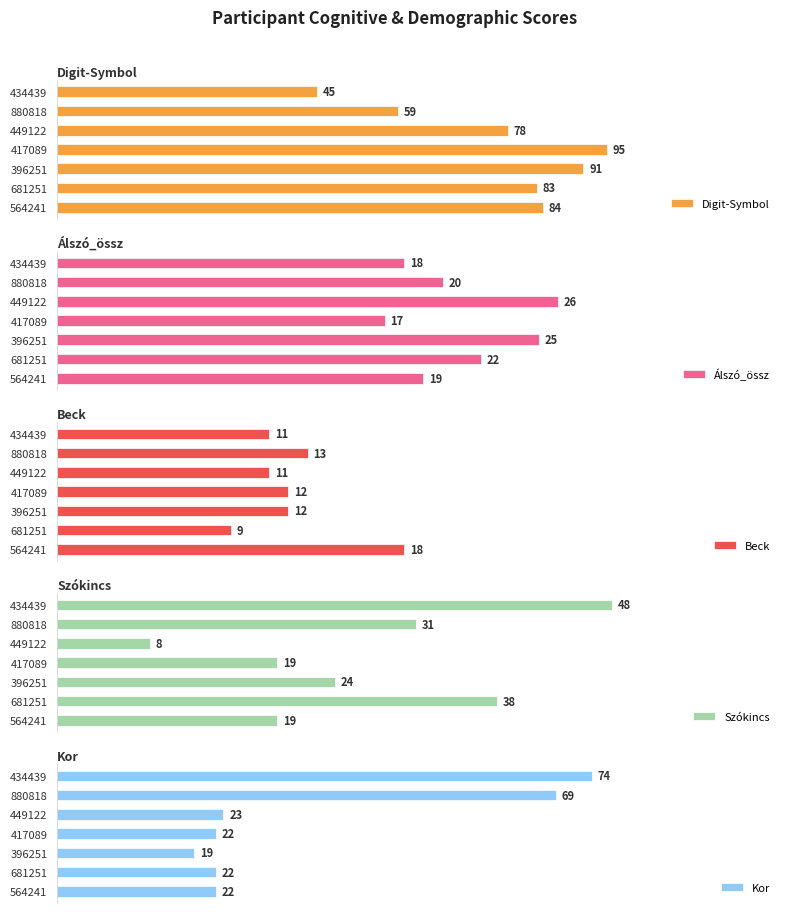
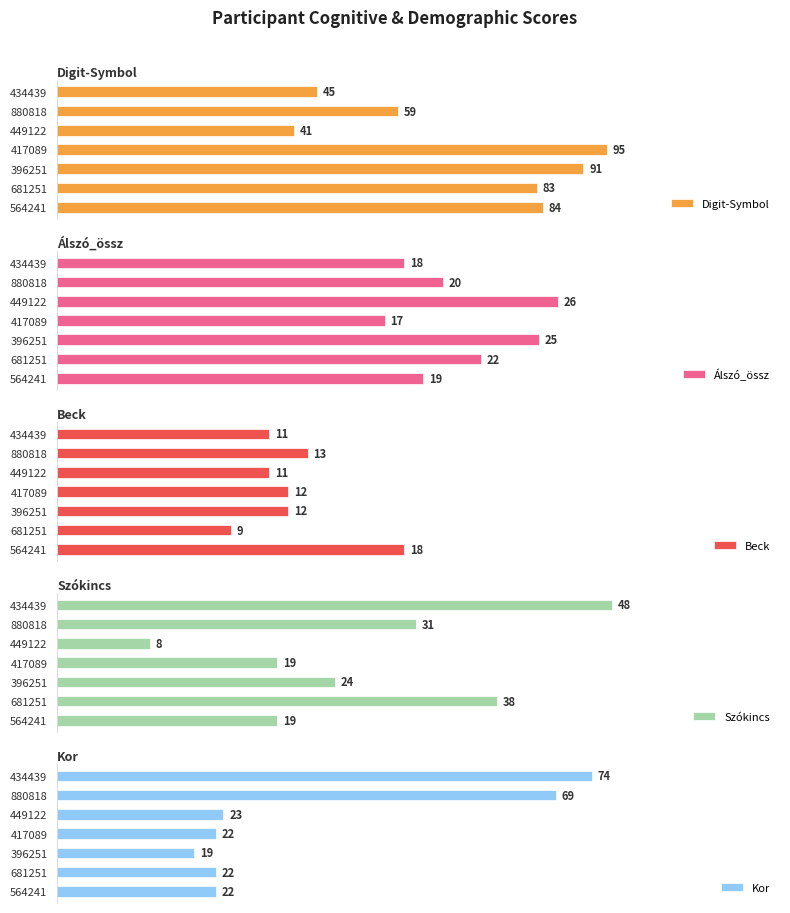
Digit-Symbol, 449122: 78 -> 41
